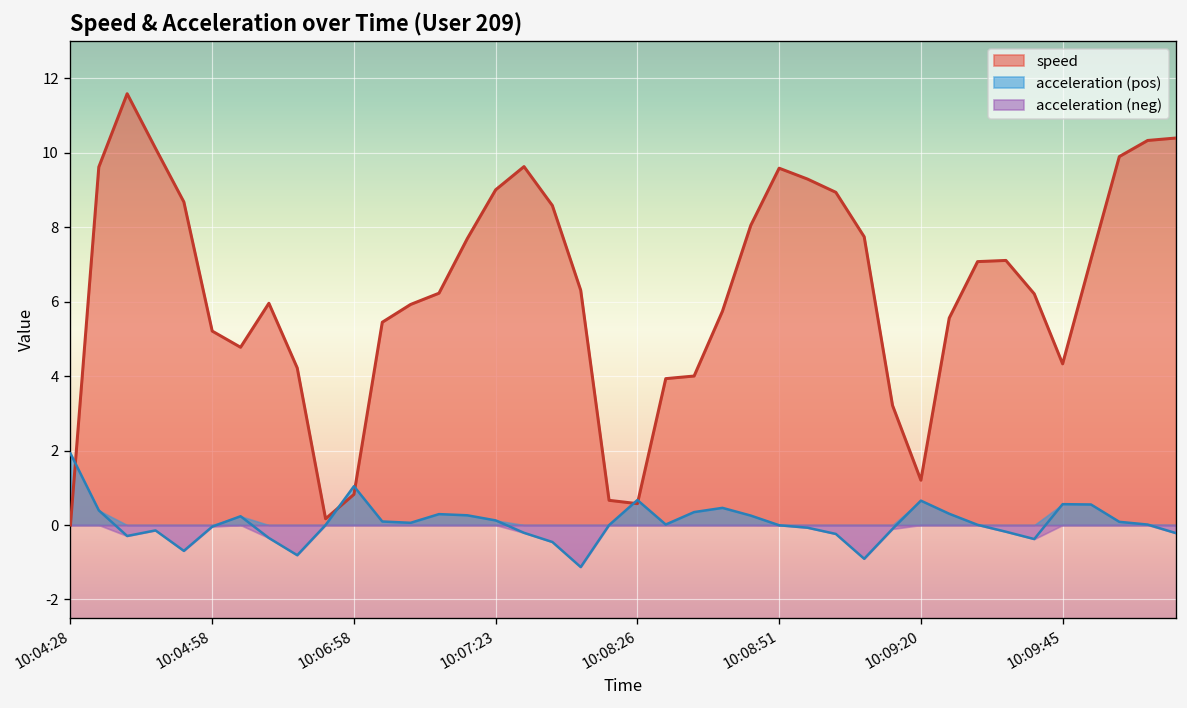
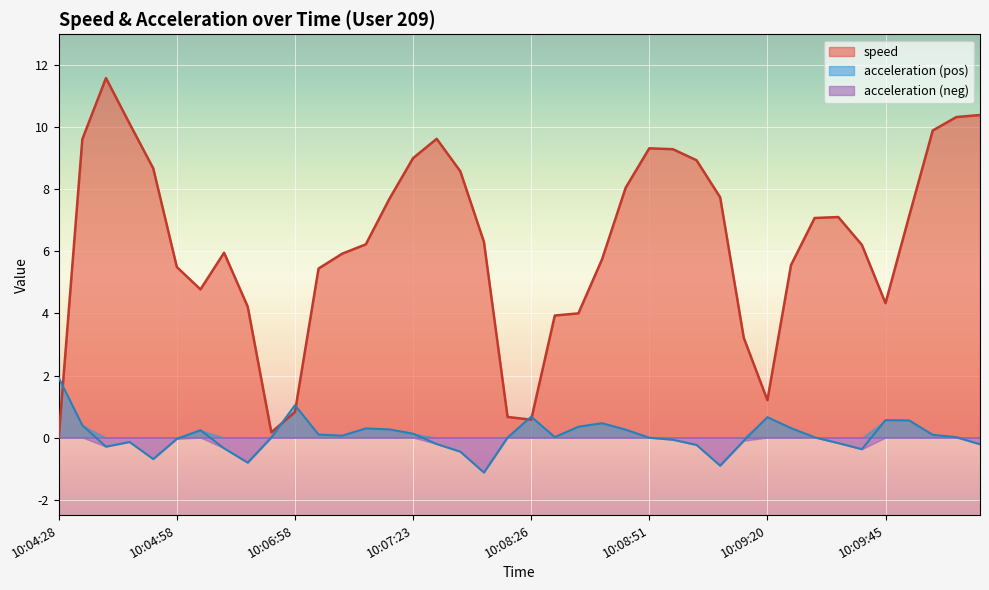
speed, 10:04:58: 5.2 -> 5.5
speed, 10:08:51: 9.6 -> 9.3
